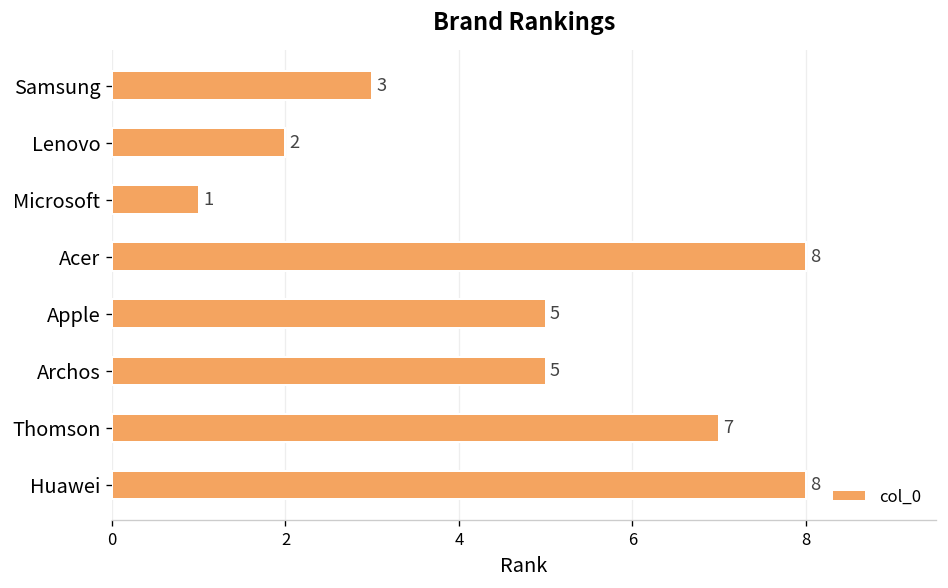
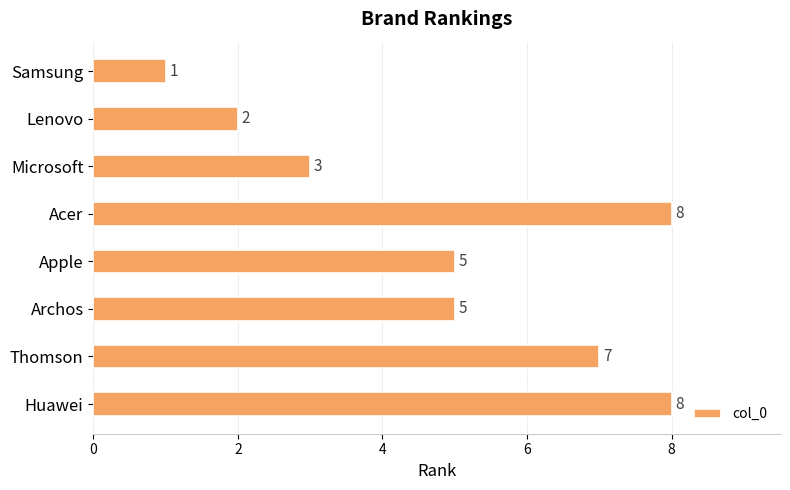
Samsung: 3 -> 1
Microsoft: 1 -> 3
